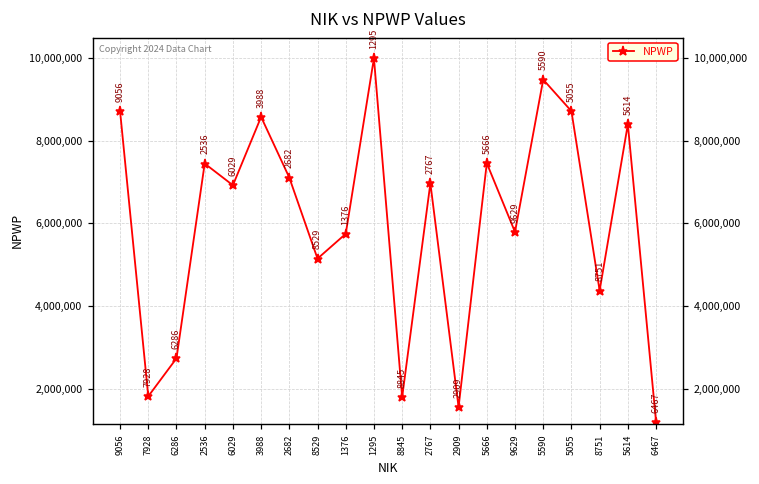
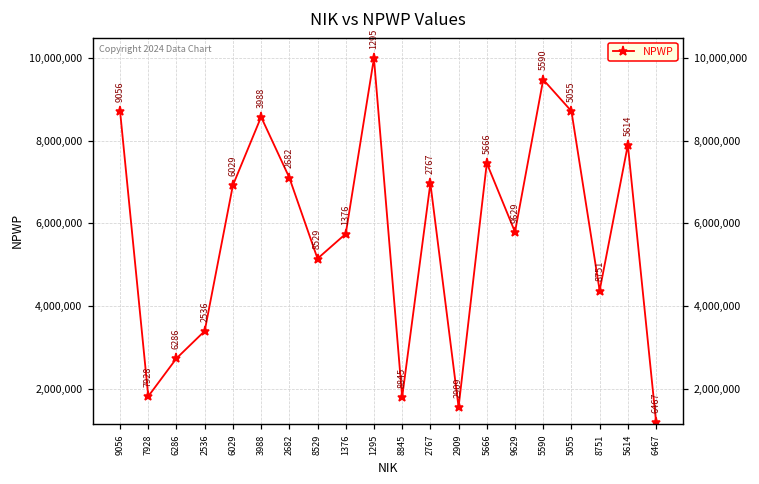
2536: 7,400,000 -> 3,400,000
5614: 8,400,000 -> 7,900,000
